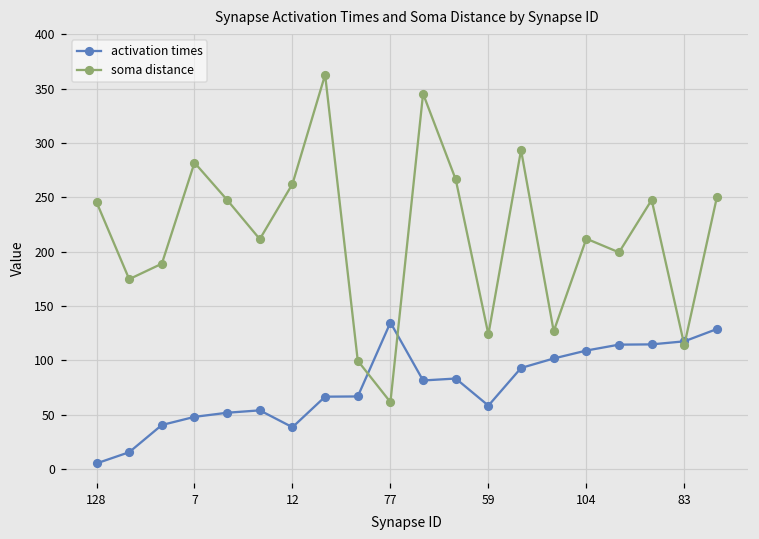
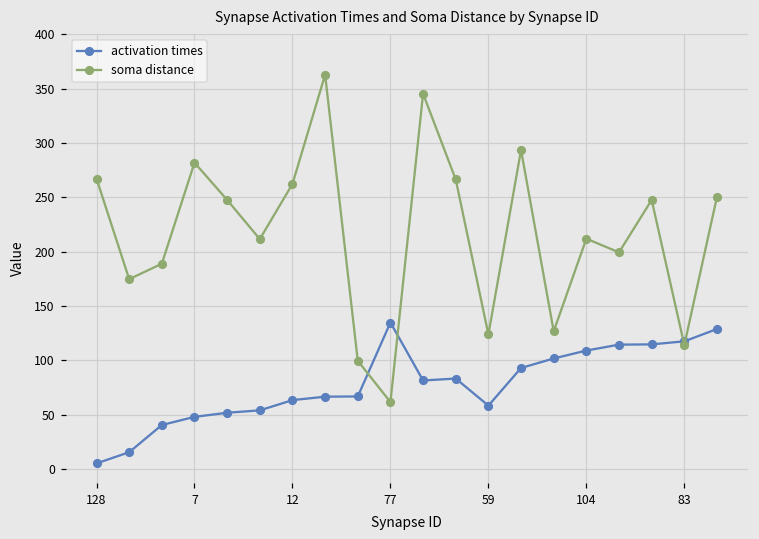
soma distance, 128: 250 -> 270
activation times, 12: 40 -> 60
